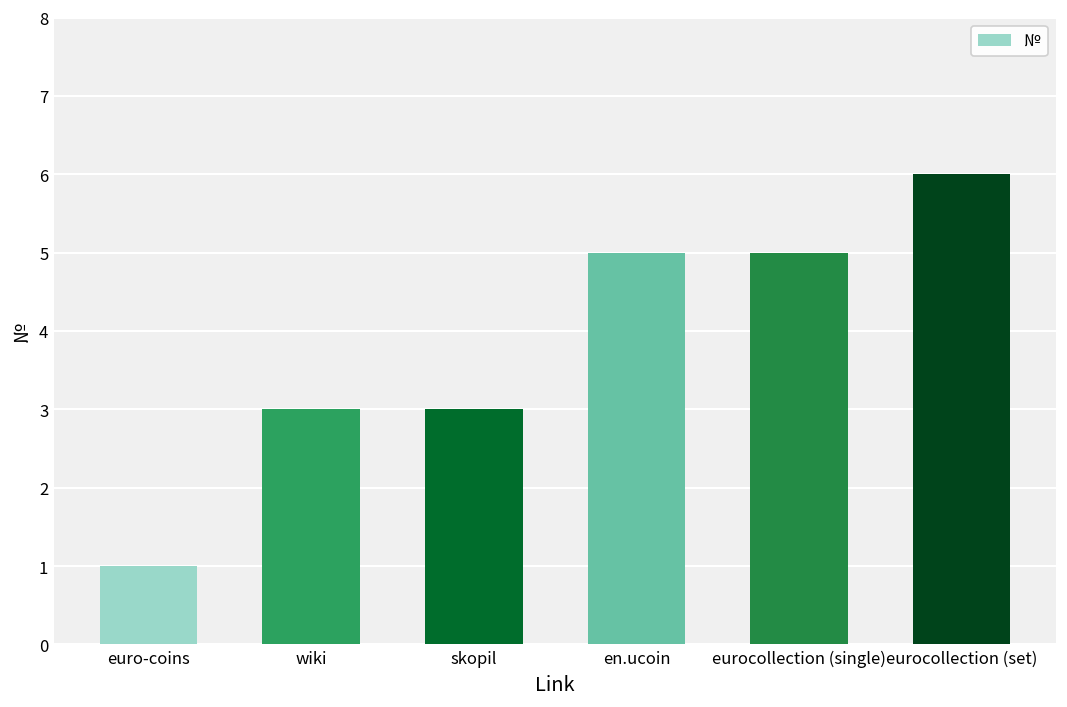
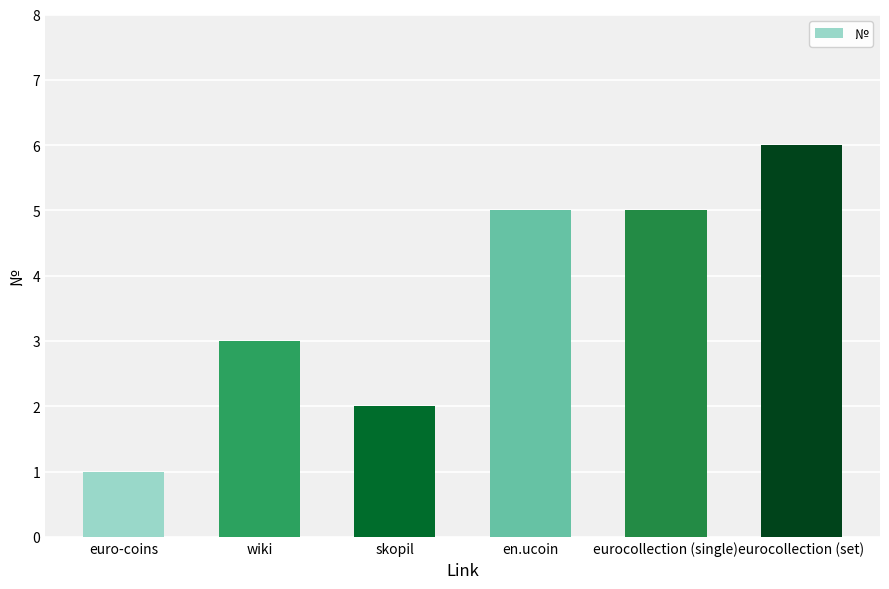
skopil: 3 -> 2
